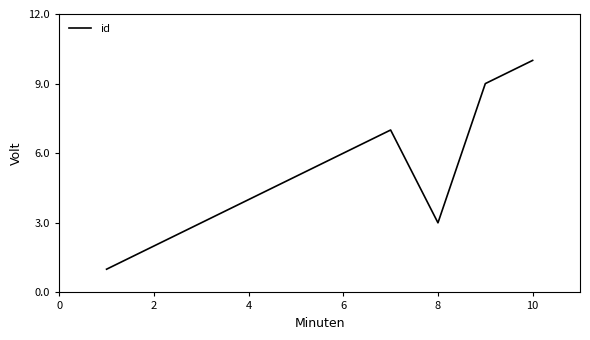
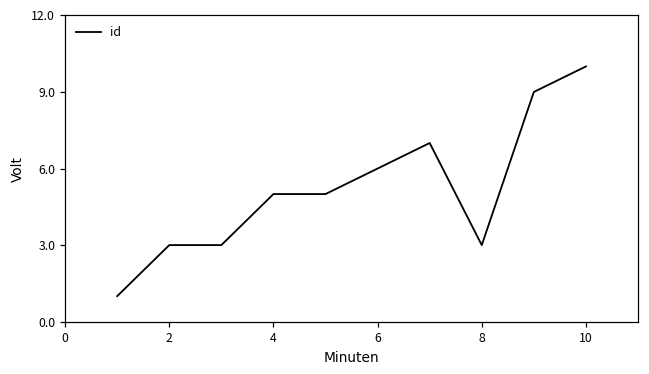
2: 2 -> 3
4: 4 -> 5
